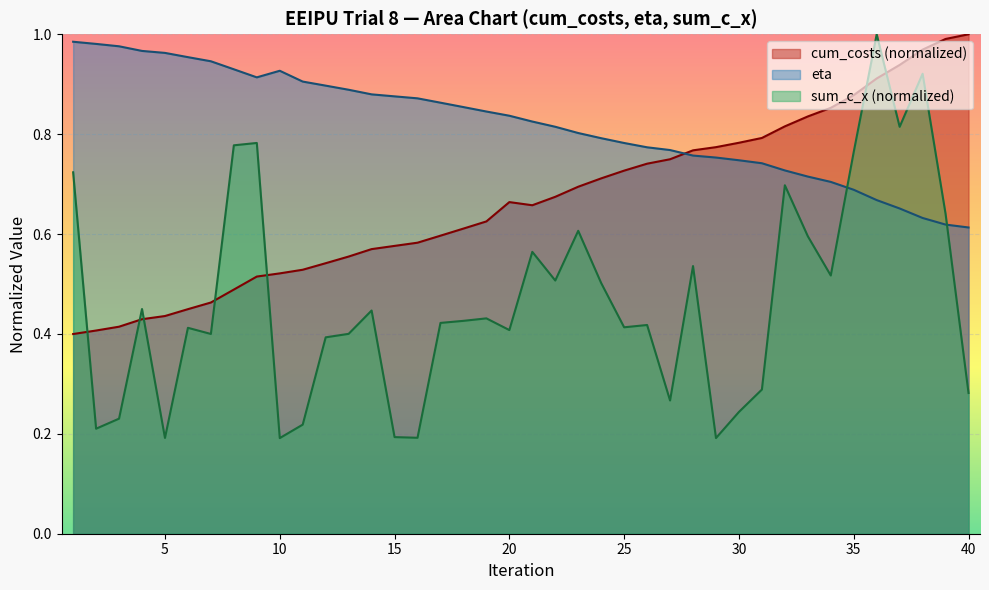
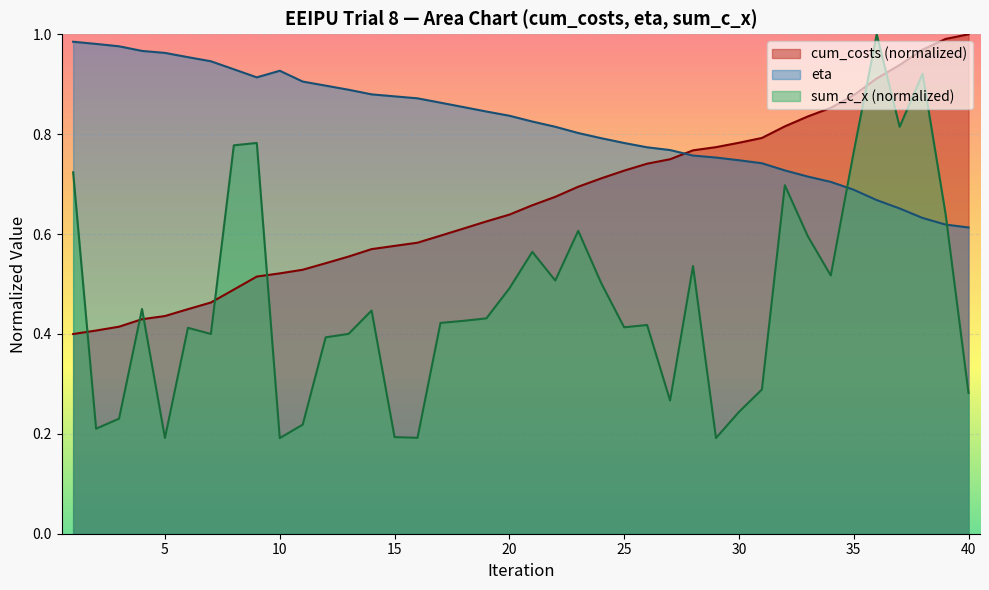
cum_costs (normalized), 20: 0.66 -> 0.64
sum_c_x (normalized), 20: 0.41 -> 0.49
